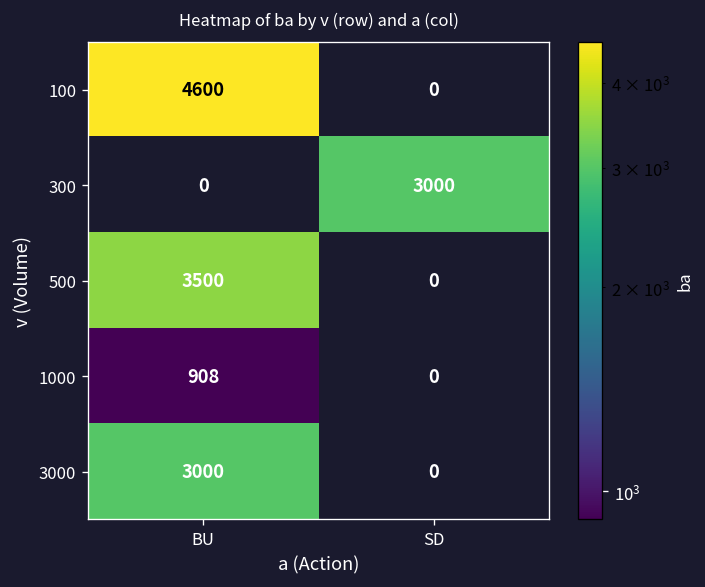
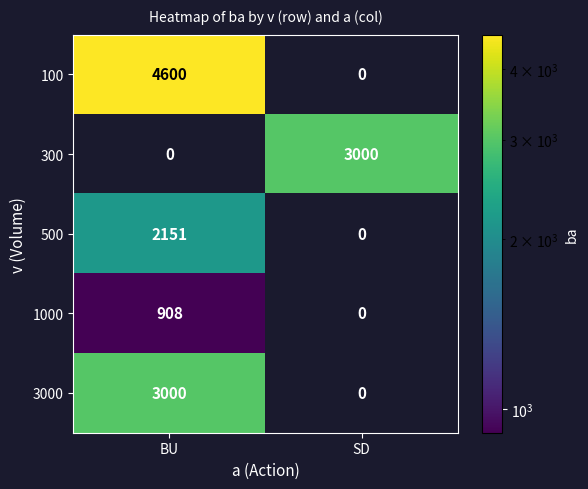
500, BU: 3500 -> 2151
